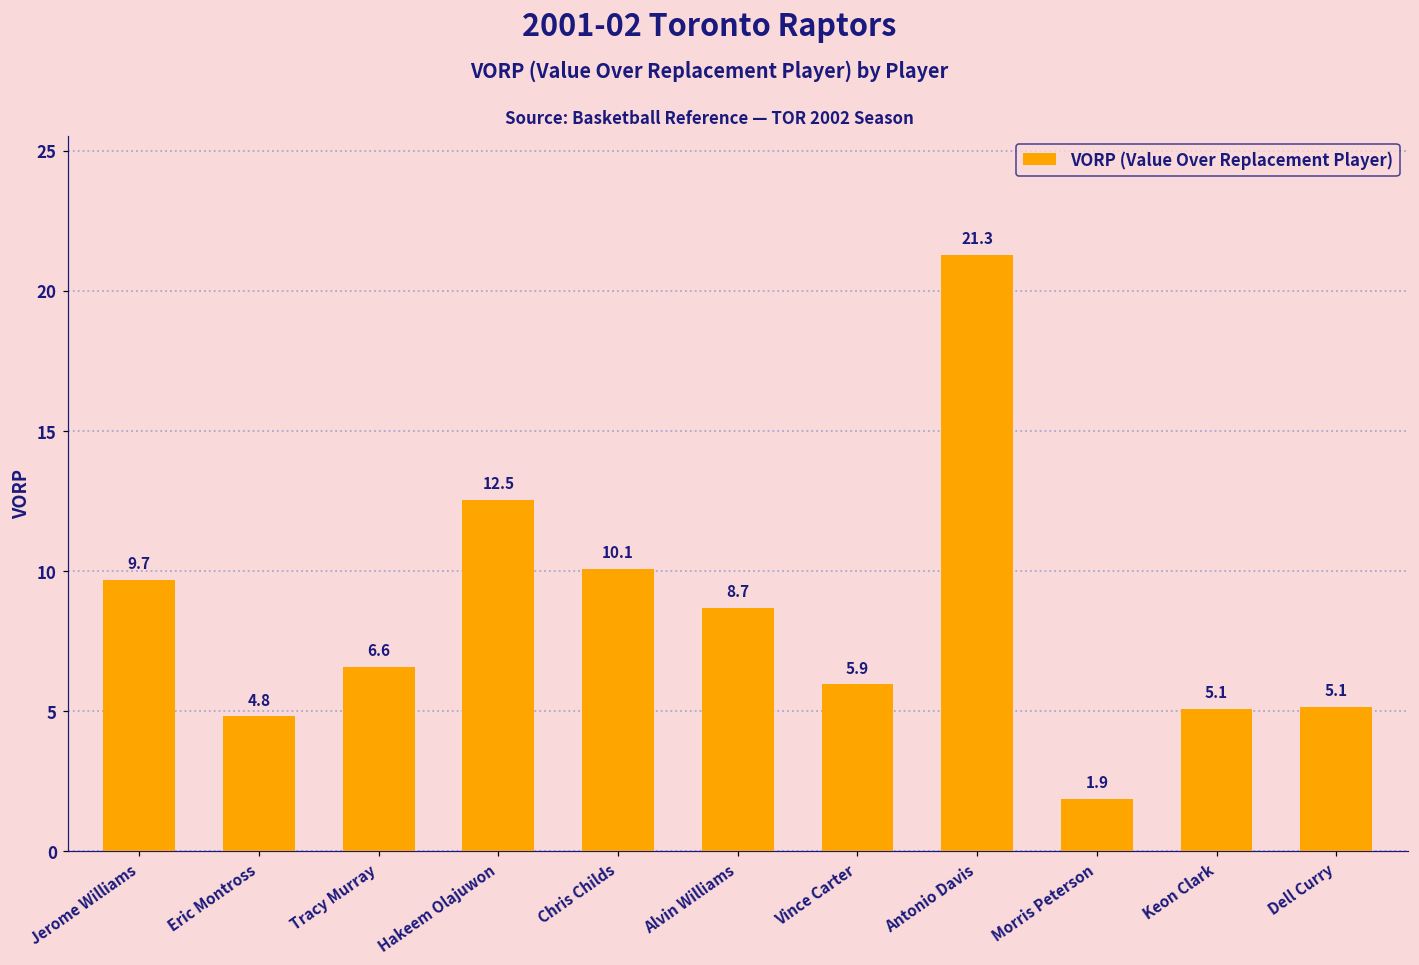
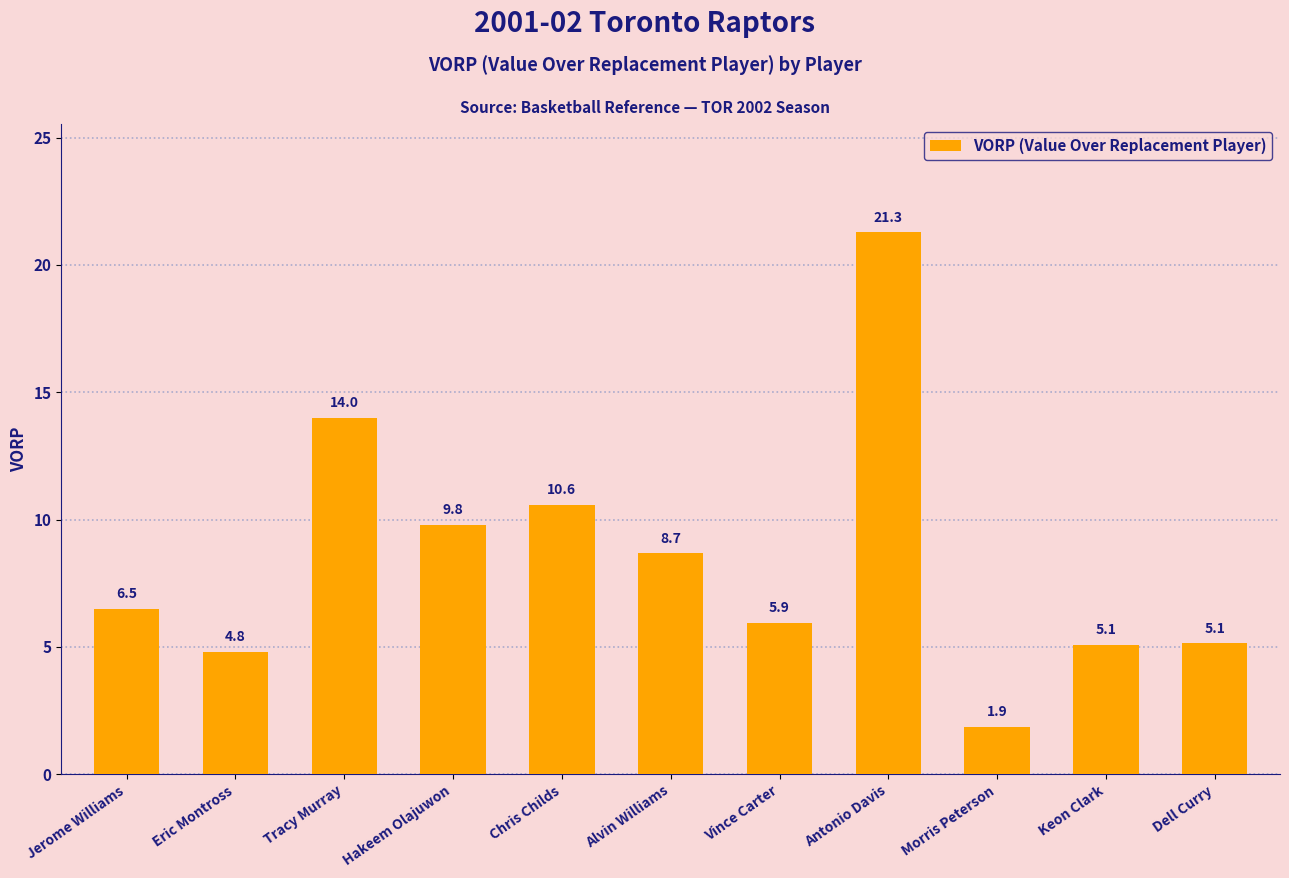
Jerome Williams: 9.7 -> 6.5
Tracy Murray: 6.6 -> 14.0
Hakeem Olajuwon: 12.5 -> 9.8
Chris Childs: 10.1 -> 10.6
